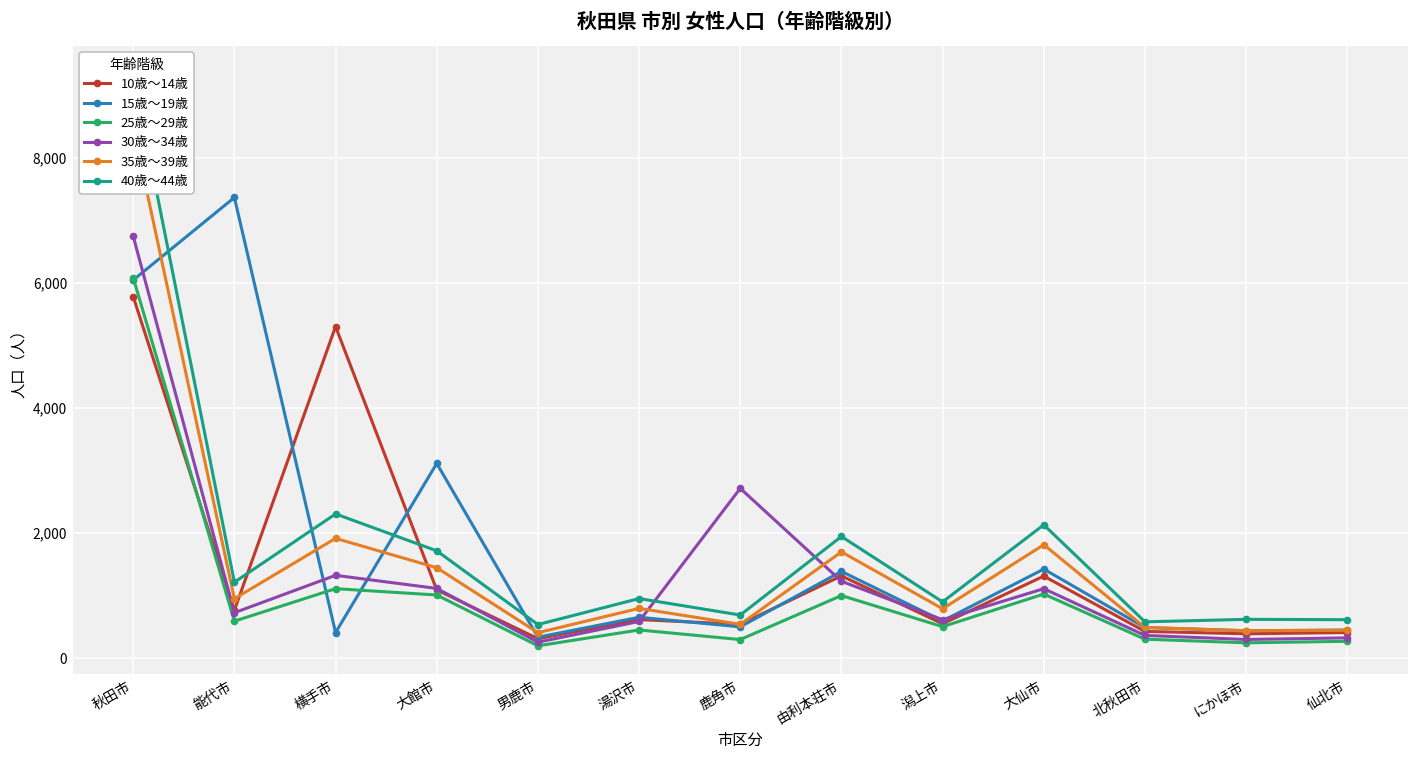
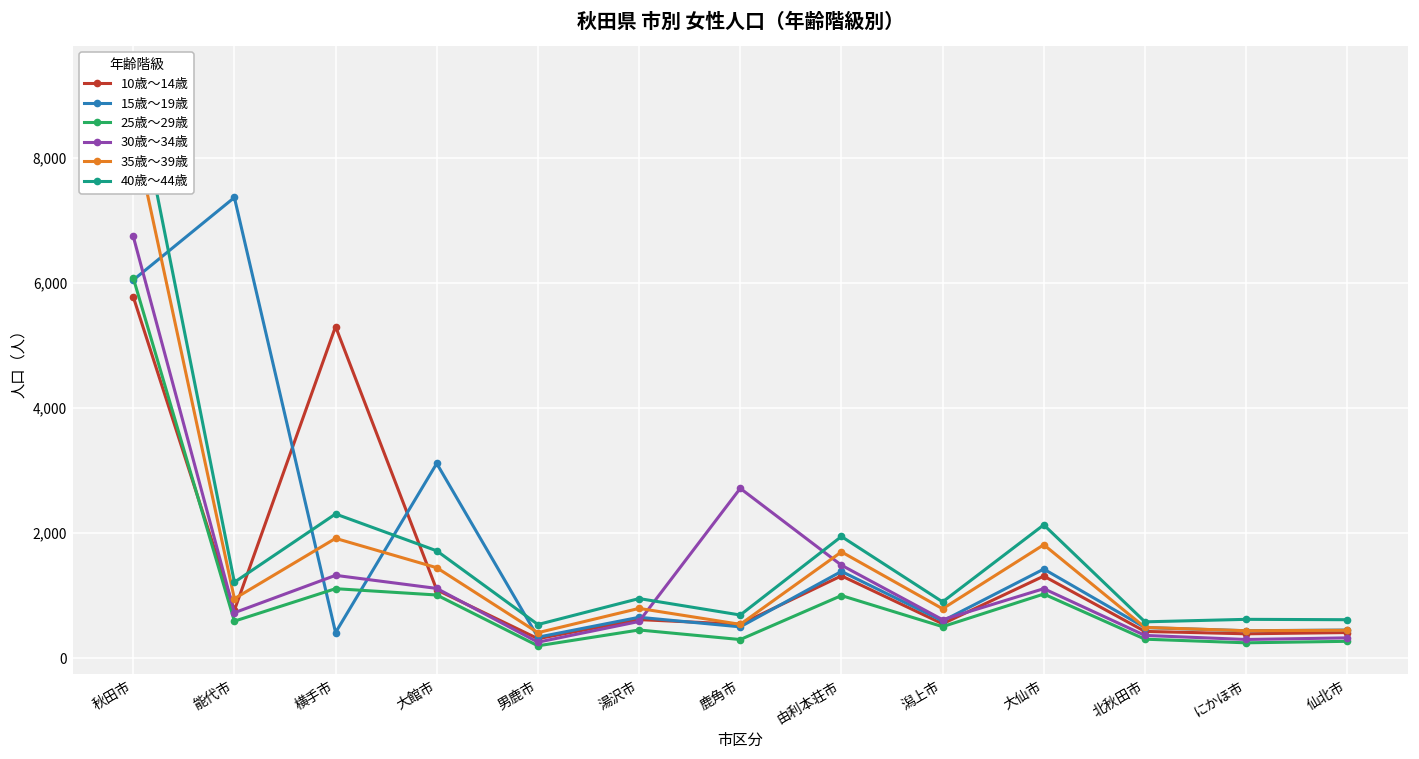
30歳～34歳, 由利本荘市: 1,200 -> 1,500
